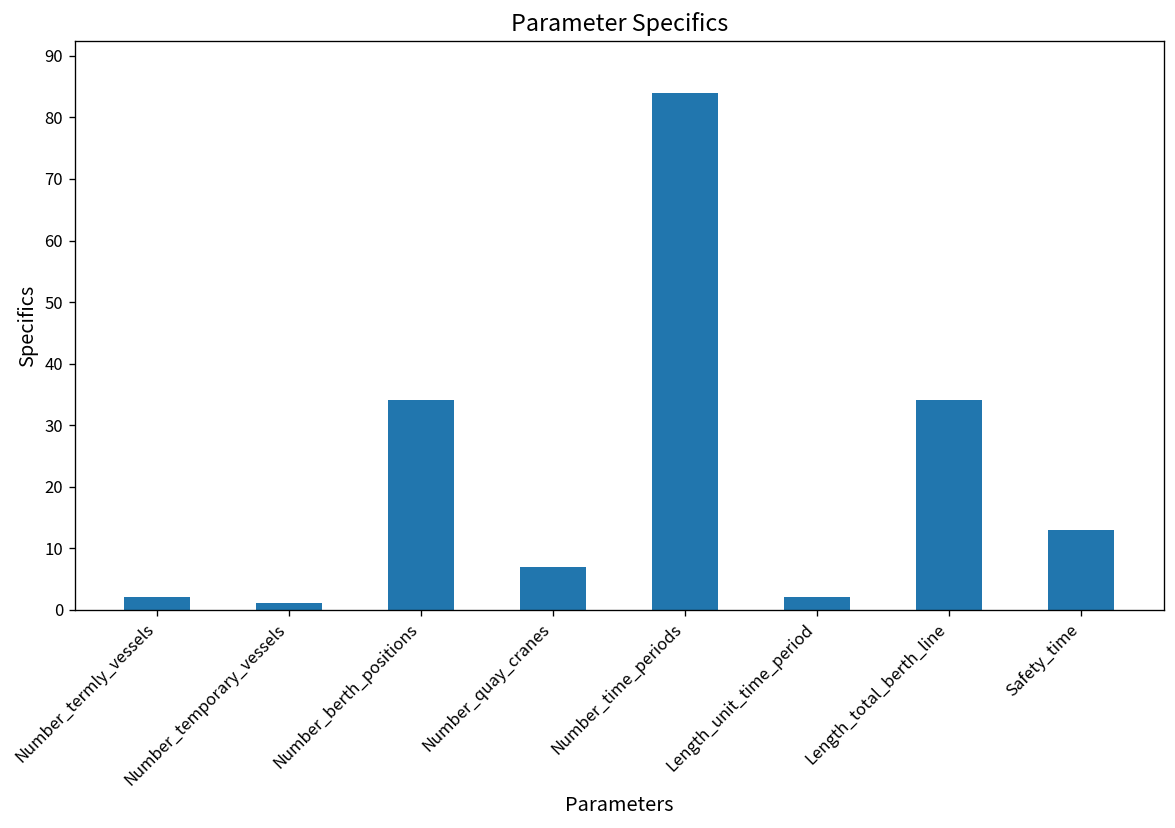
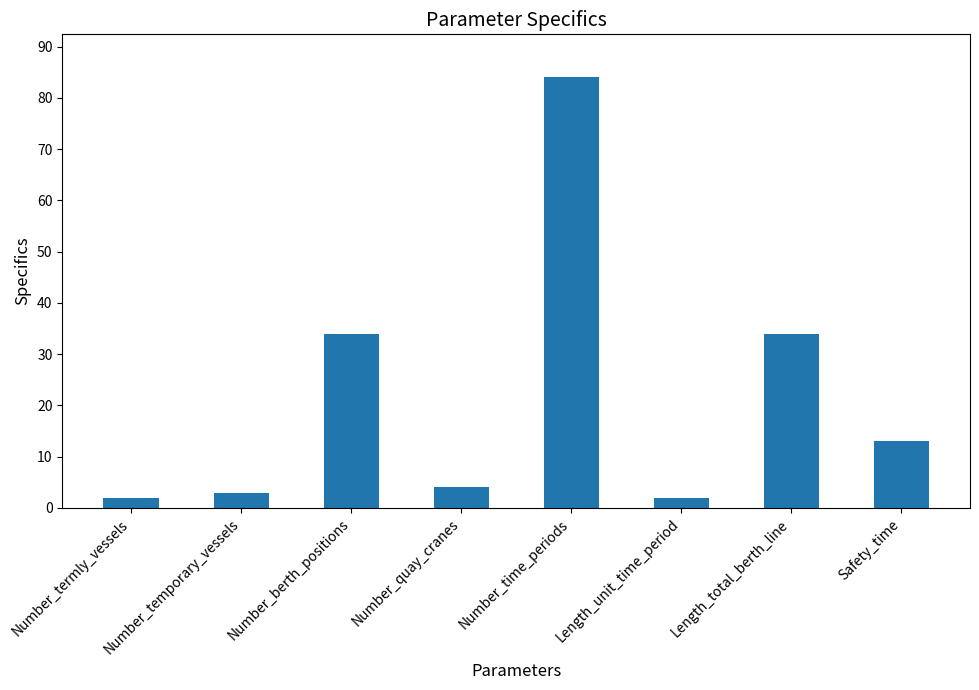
Number_temporary_vessels: 1 -> 3
Number_quay_cranes: 7 -> 4
